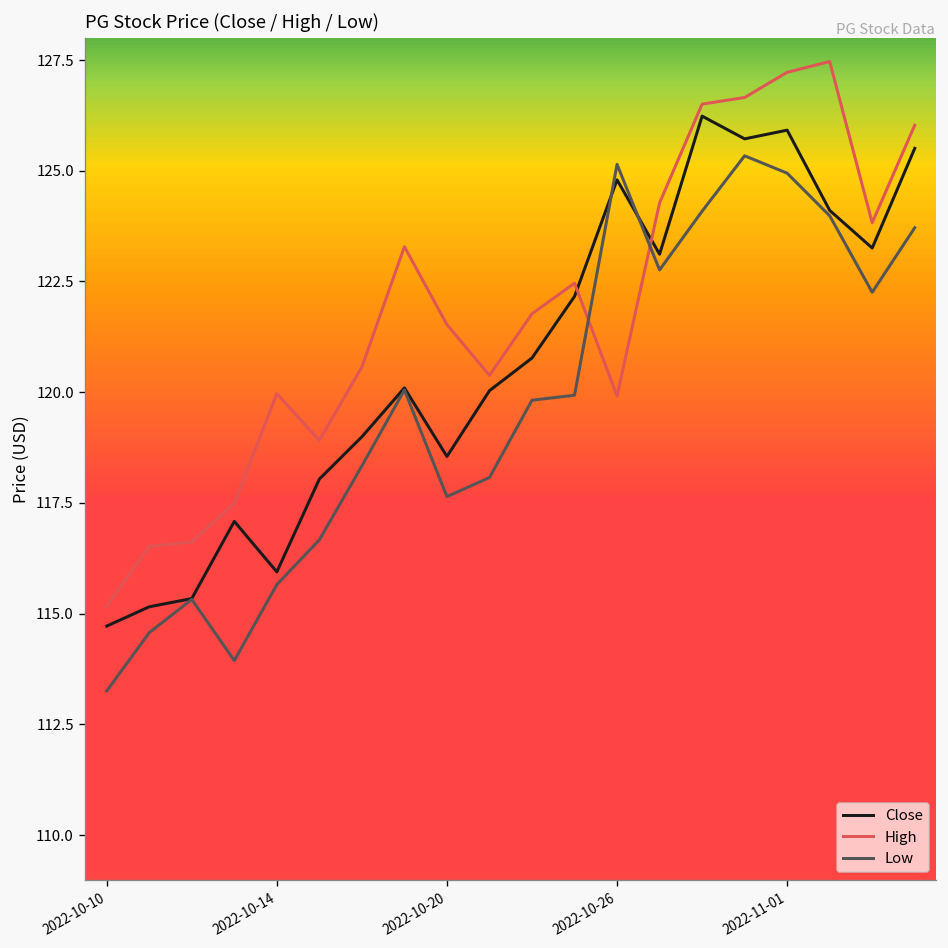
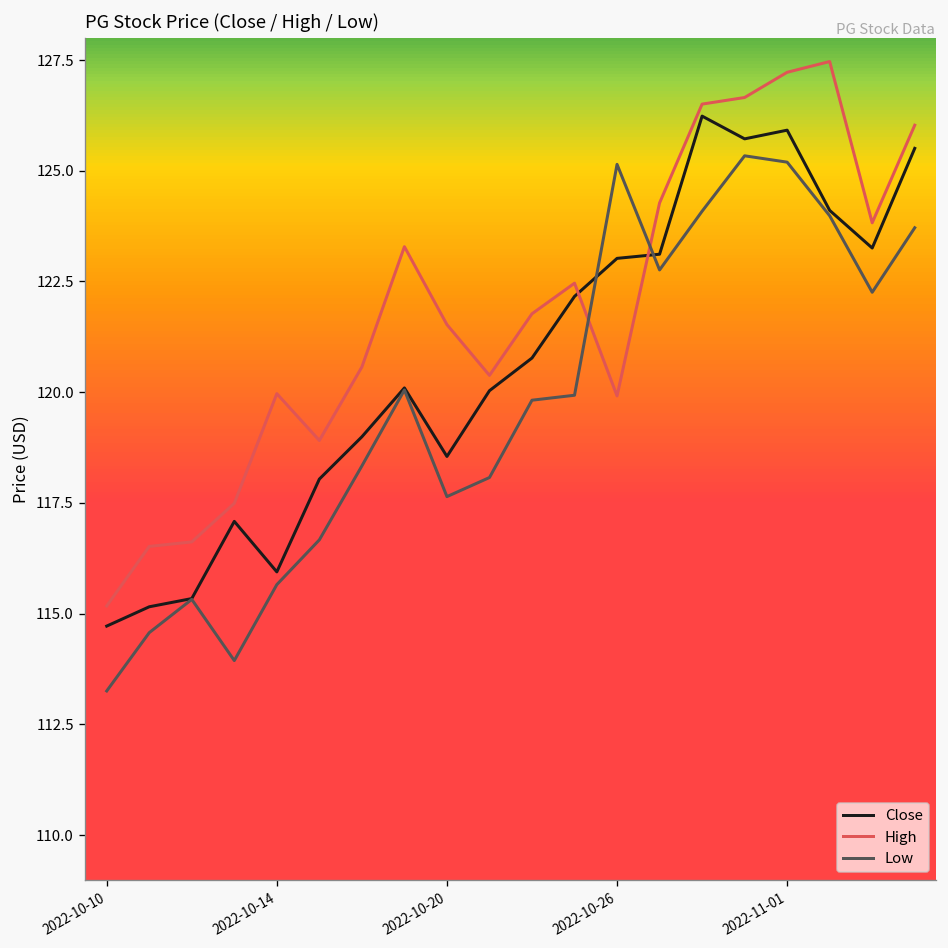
Close, 2022-10-26: 124.8 -> 123.0
Low, 2022-11-01: 124.9 -> 125.2
